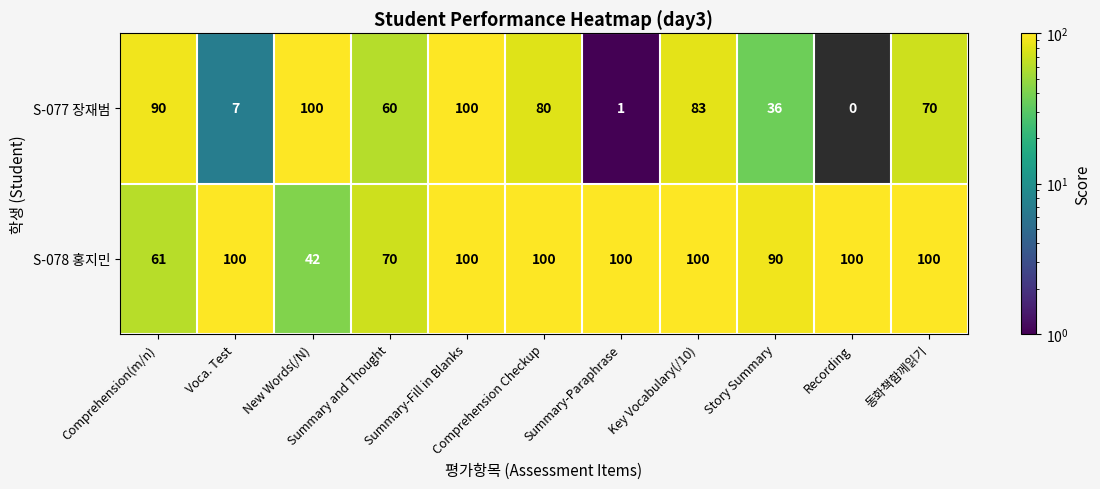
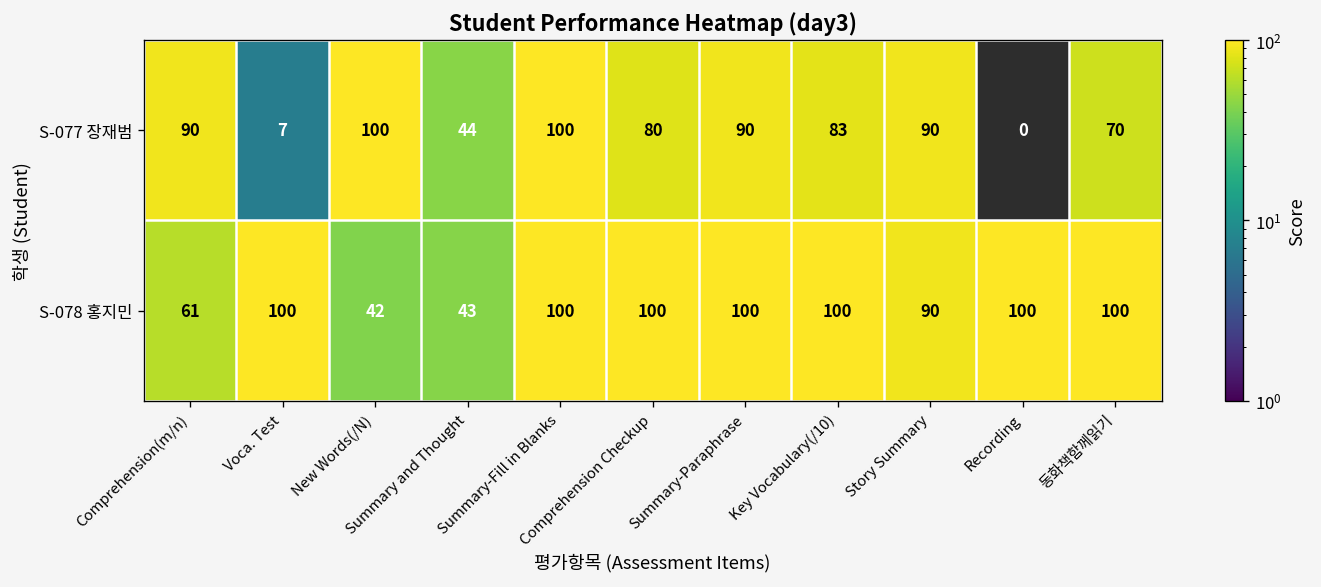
S-077 장재범, Summary and Thought: 60 -> 44
S-077 장재범, Summary-Paraphrase: 1 -> 90
S-077 장재범, Story Summary: 36 -> 90
S-078 홍지민, Summary and Thought: 70 -> 43
